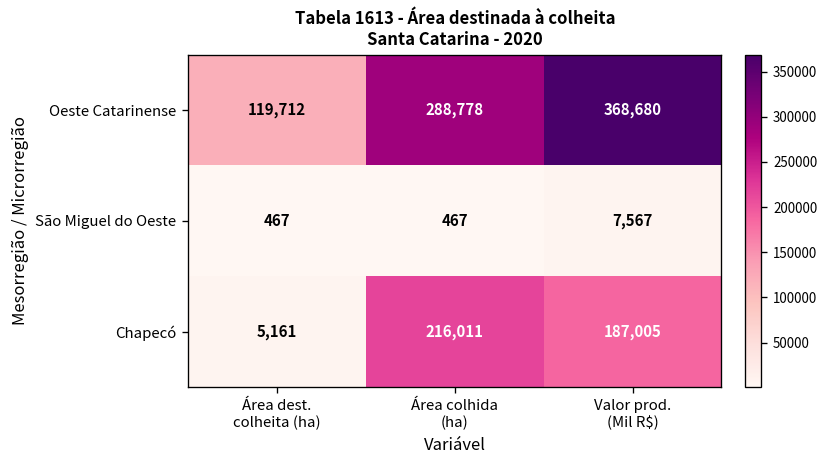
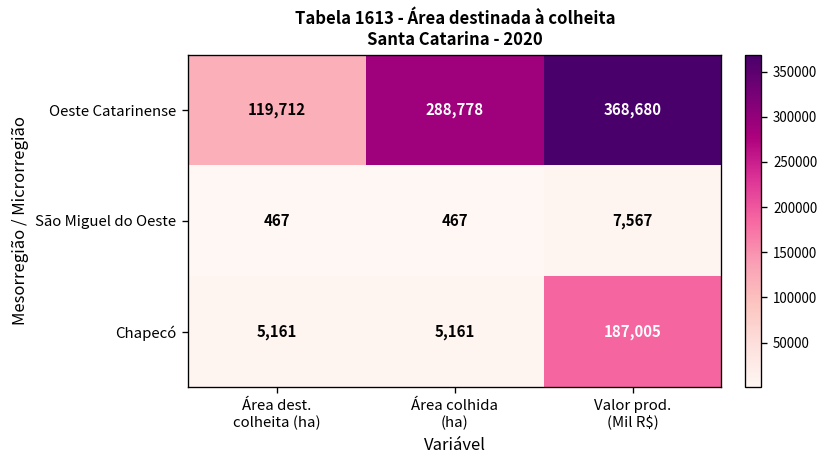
Chapecó, Área colhida (ha): 216,011 -> 5,161
